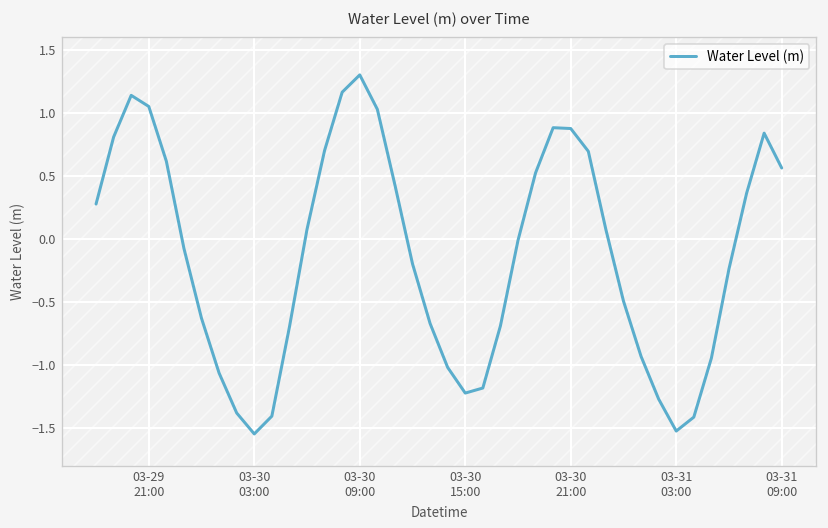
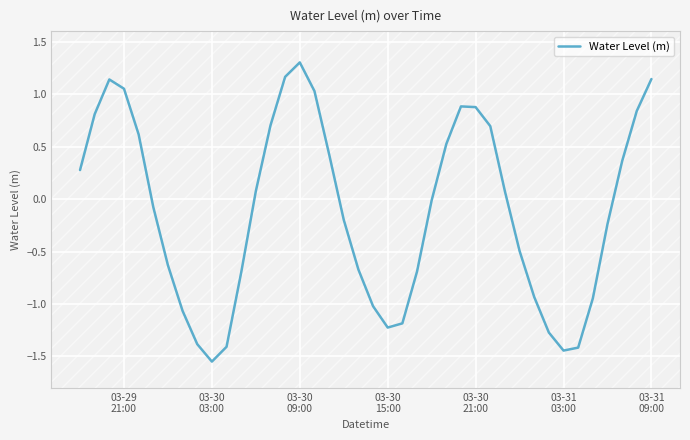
03-31 03:00: -1.53 -> -1.44
03-31 09:00: 0.56 -> 1.14
